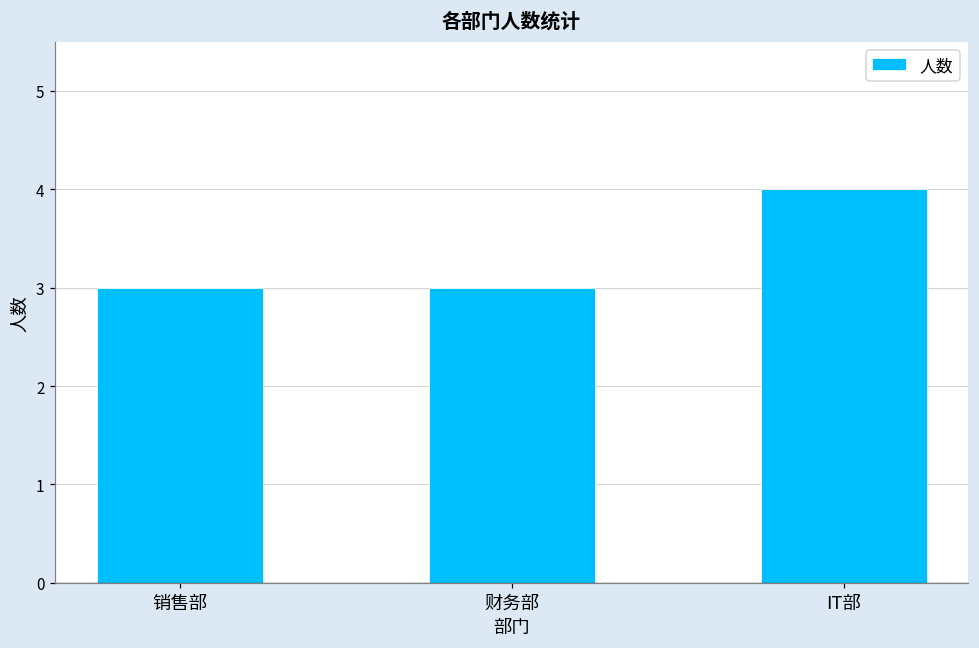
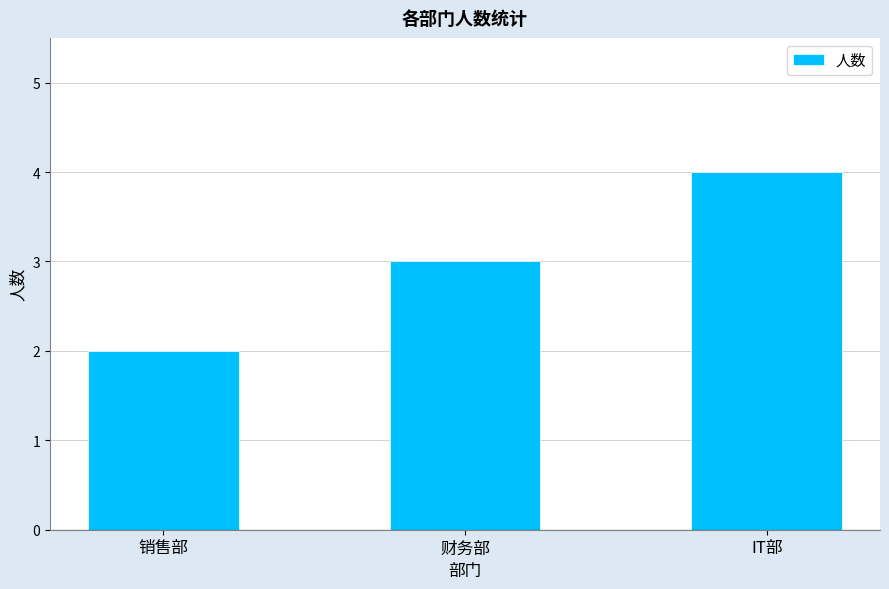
销售部: 3 -> 2
